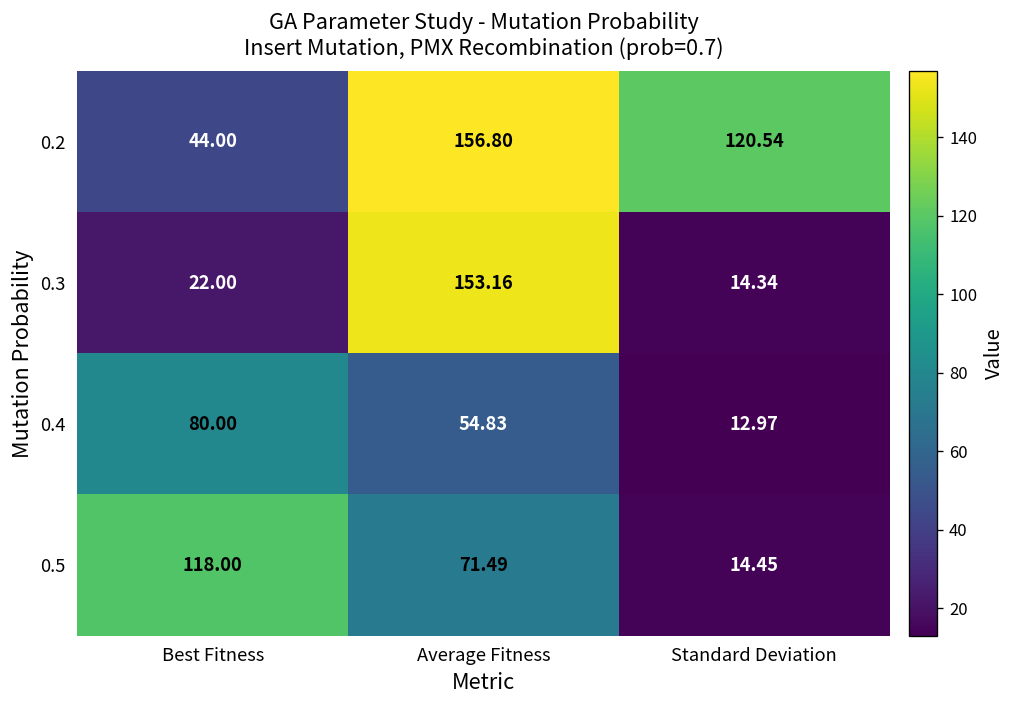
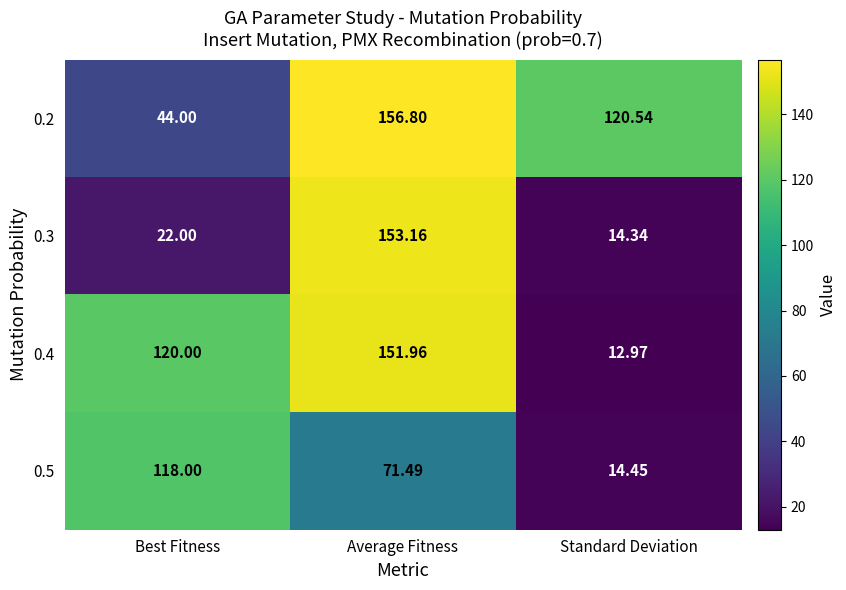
0.4, Best Fitness: 80.00 -> 120.00
0.4, Average Fitness: 54.83 -> 151.96
